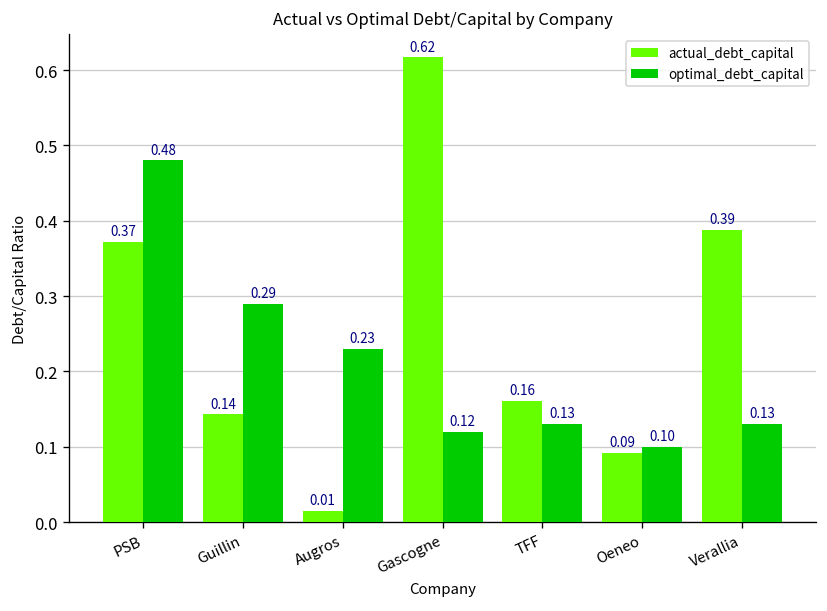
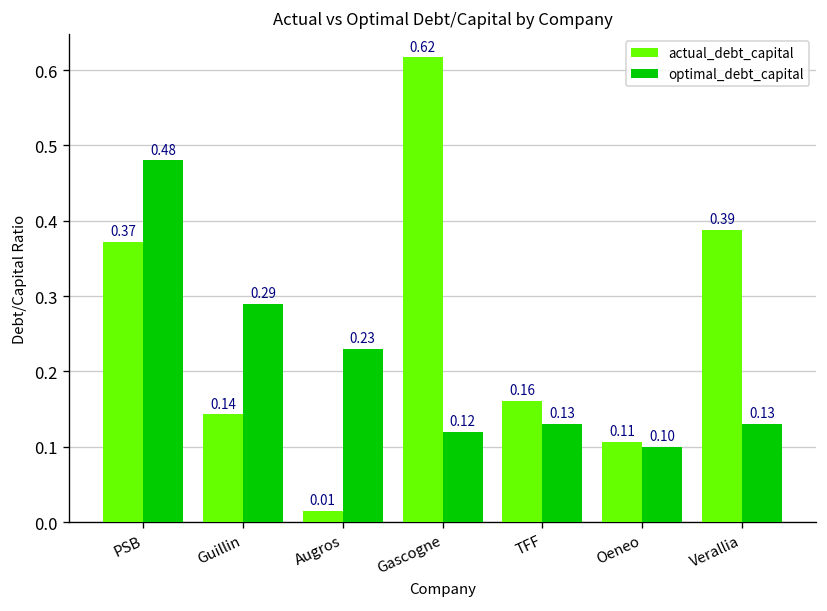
actual_debt_capital, Oeneo: 0.09 -> 0.11
